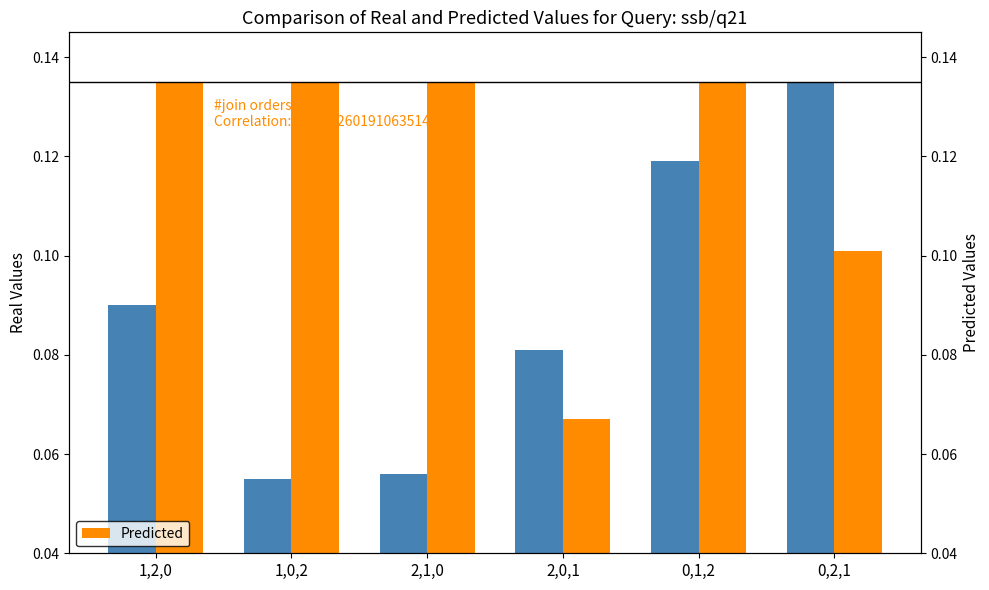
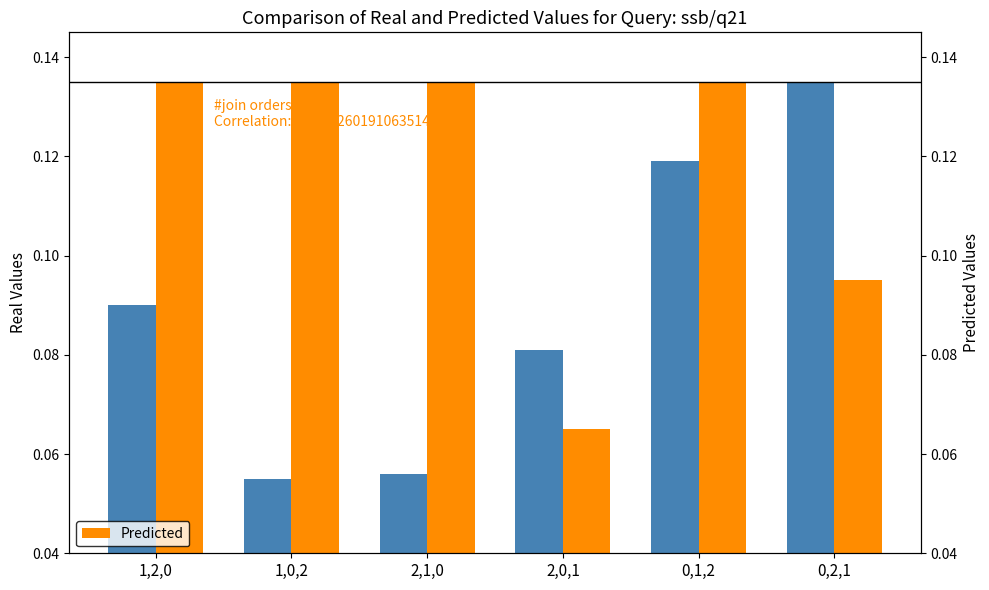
Predicted, 2,0,1: 0.067 -> 0.065
Predicted, 0,2,1: 0.101 -> 0.095
